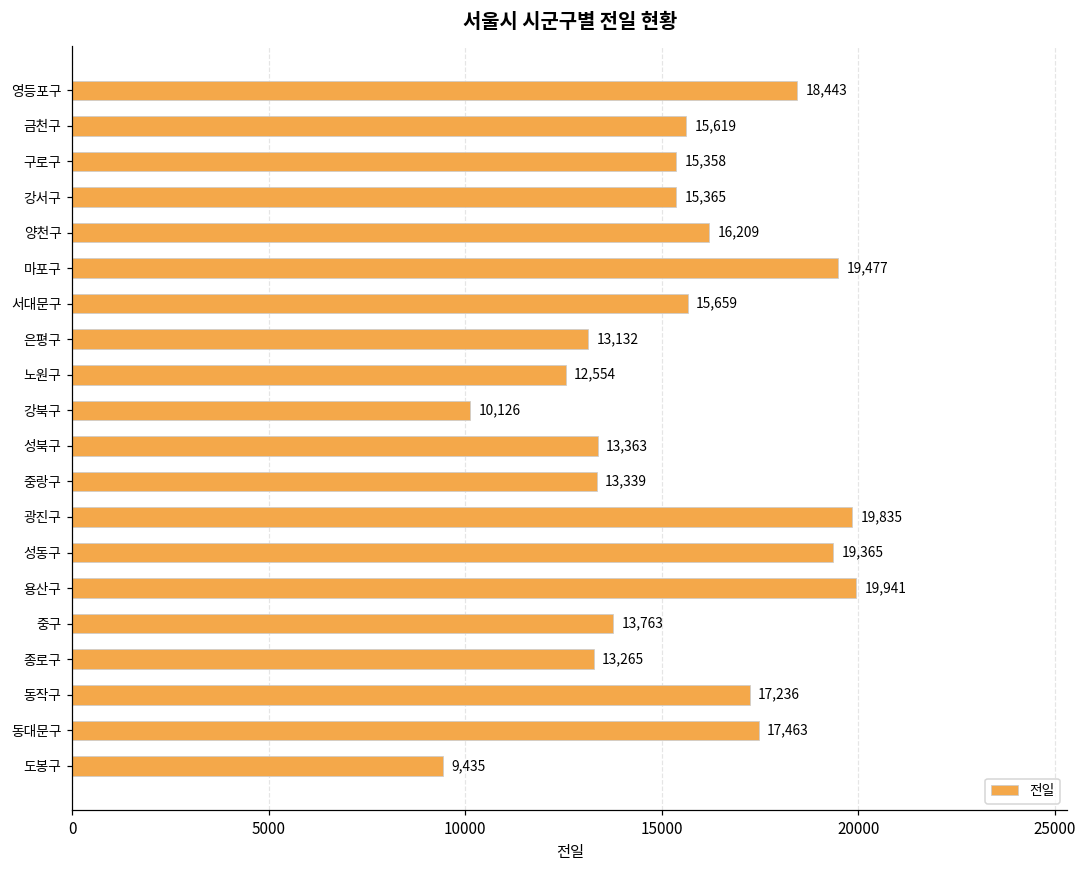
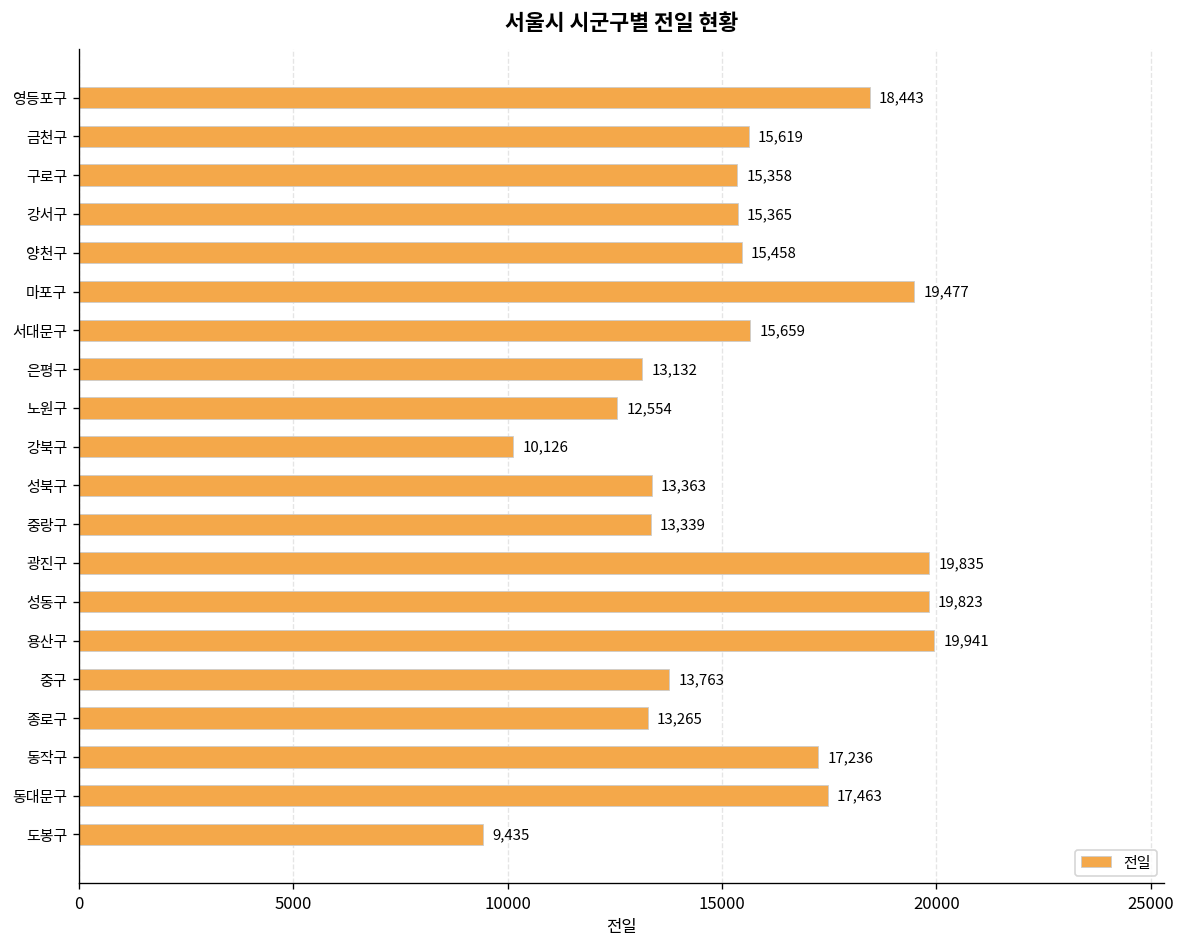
양천구: 16,209 -> 15,458
성동구: 19,365 -> 19,823
